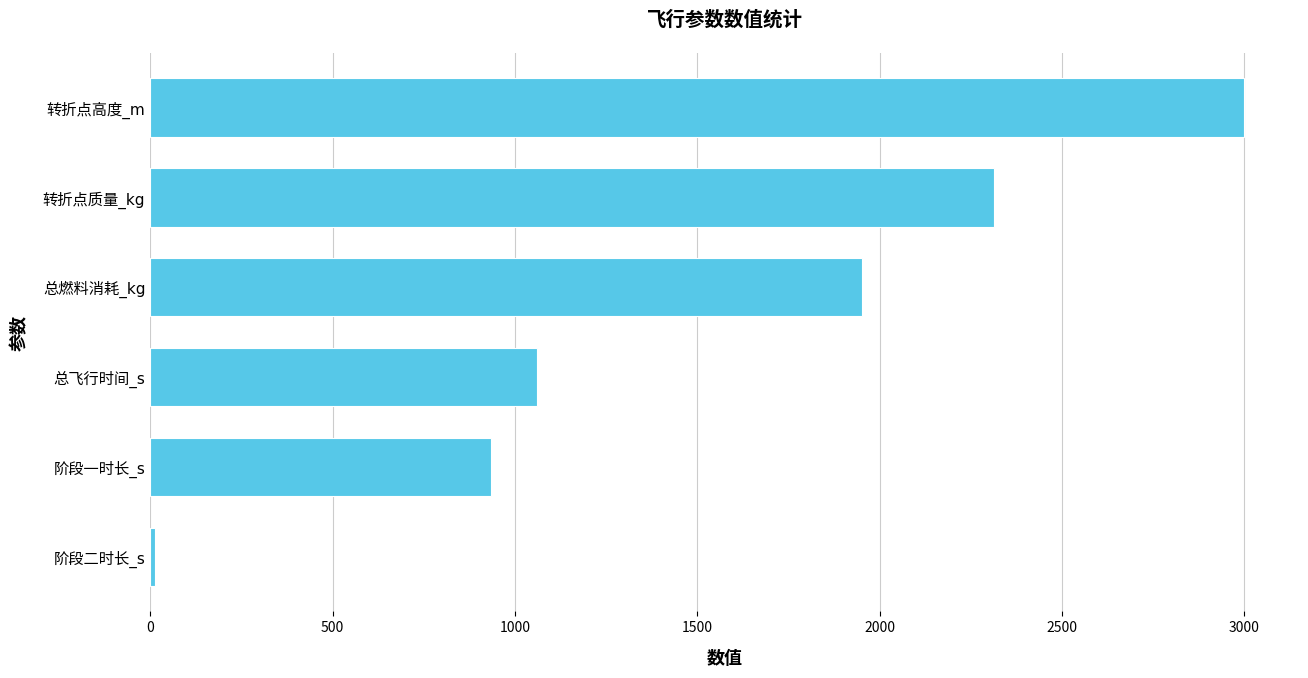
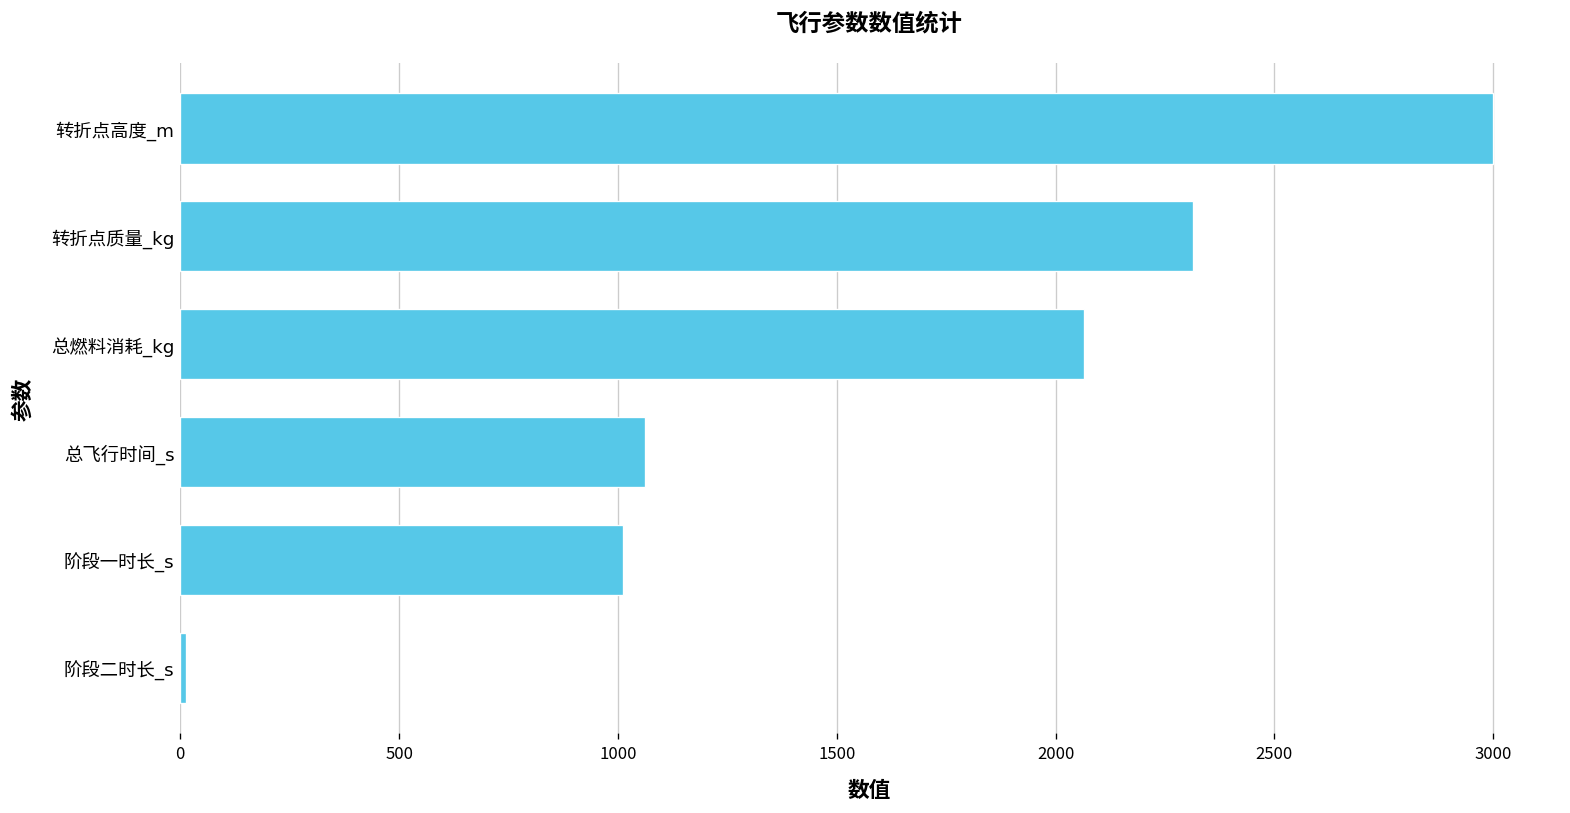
总燃料消耗_kg: 1950 -> 2070
阶段一时长_s: 930 -> 1010
